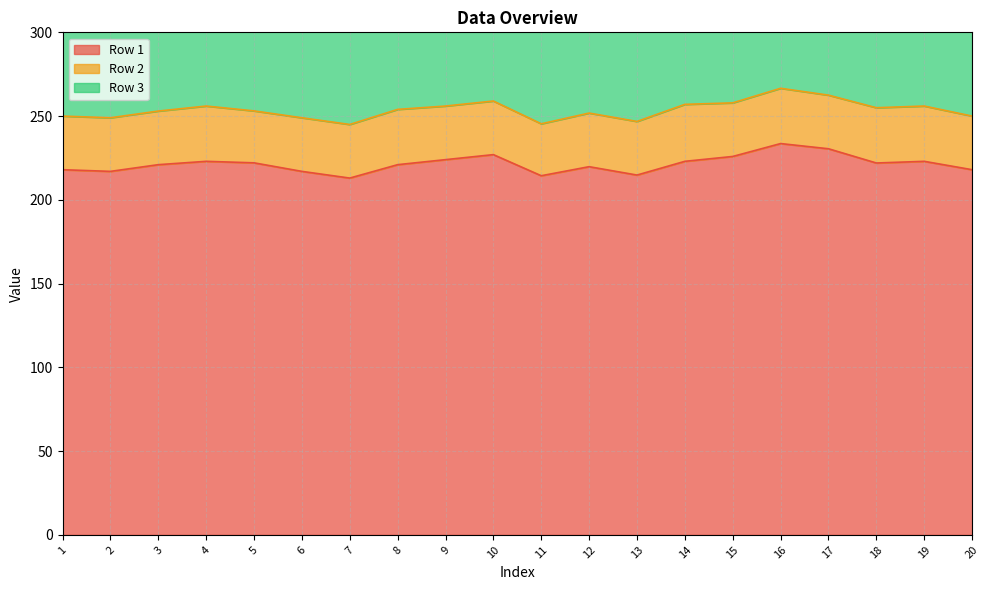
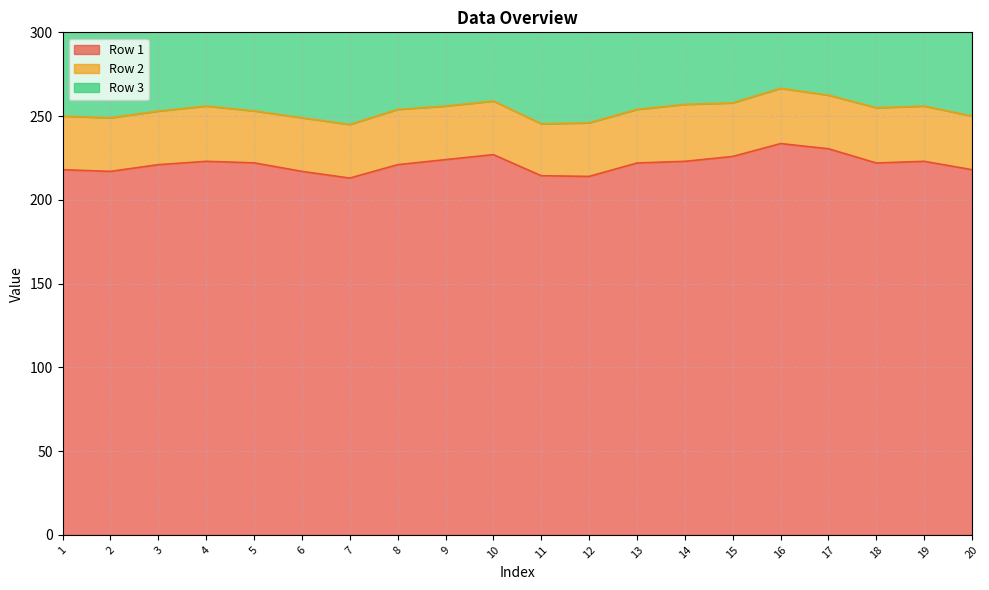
Row 1, 12: 220 -> 214
Row 1, 13: 215 -> 222
